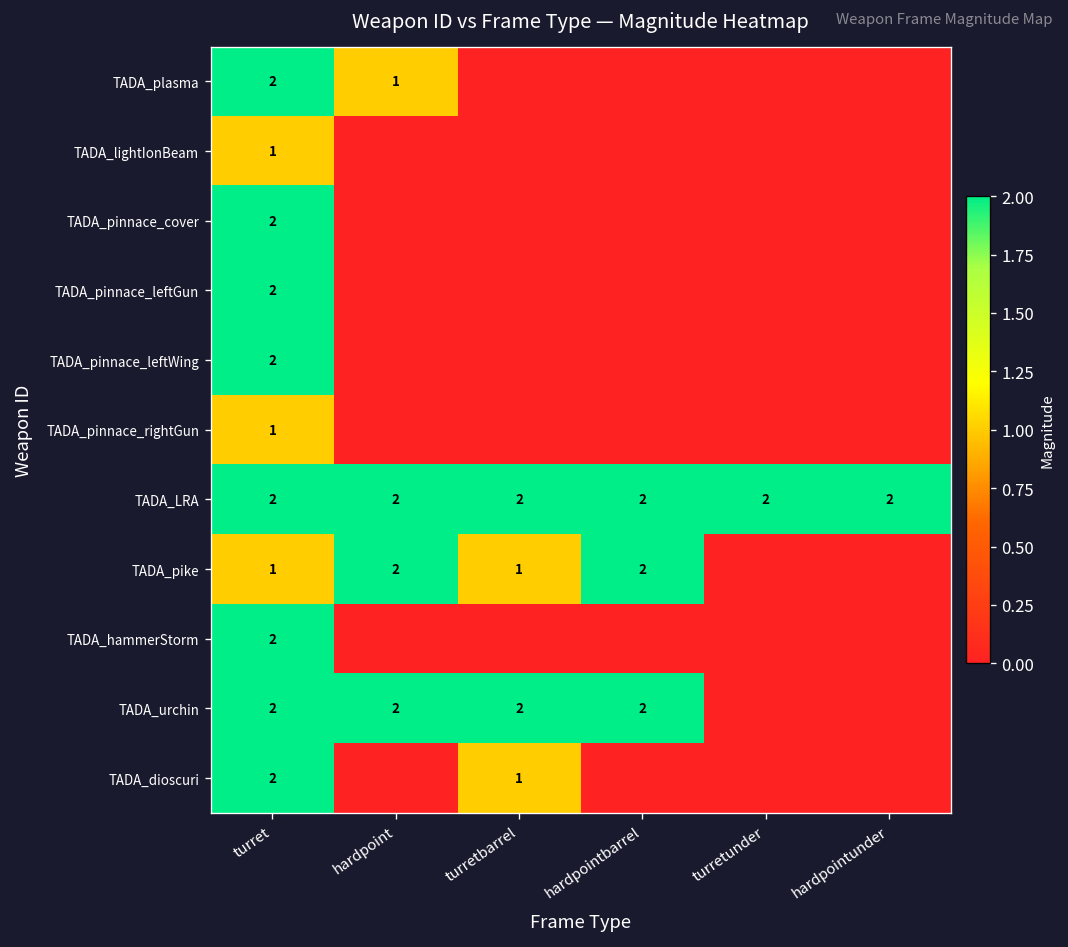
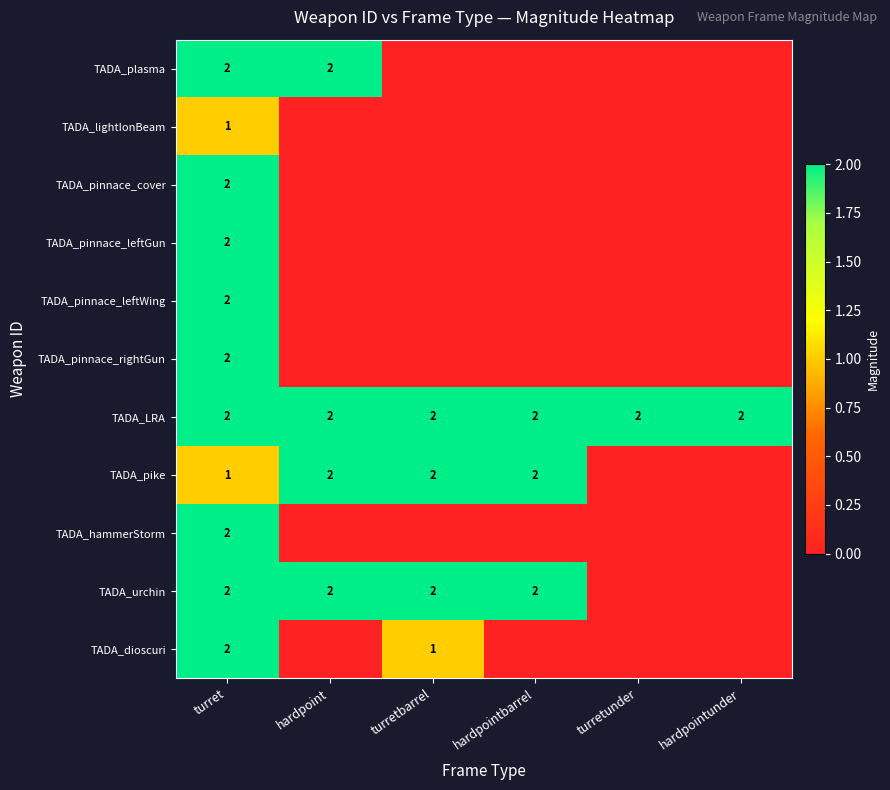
TADA_plasma, hardpoint: 1 -> 2
TADA_pinnace_rightGun, turret: 1 -> 2
TADA_pike, turretbarrel: 1 -> 2
